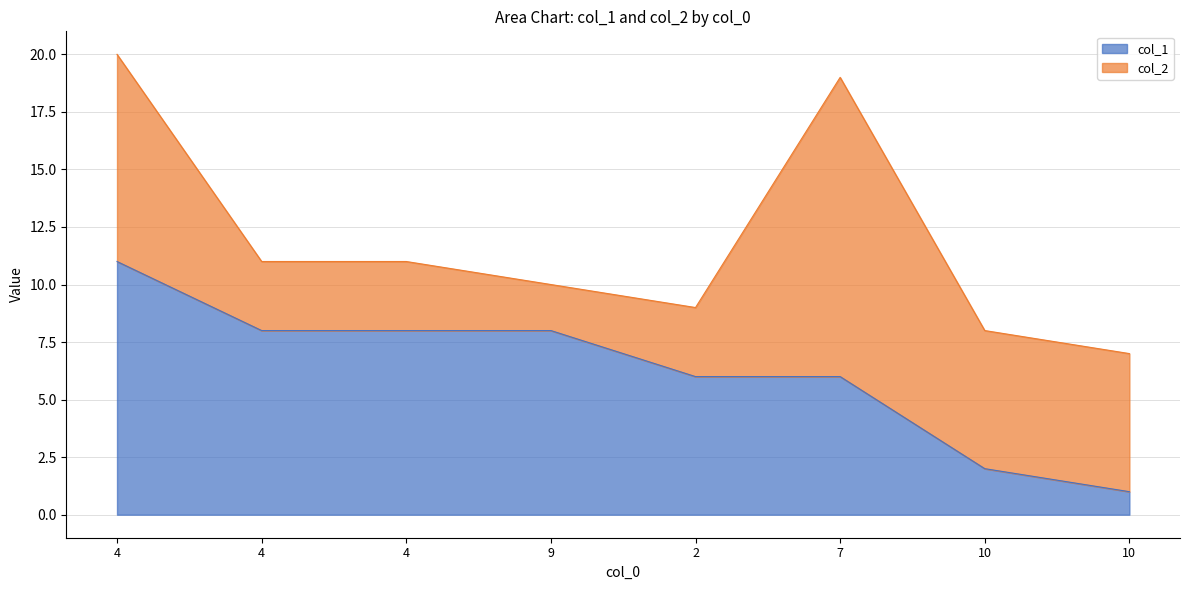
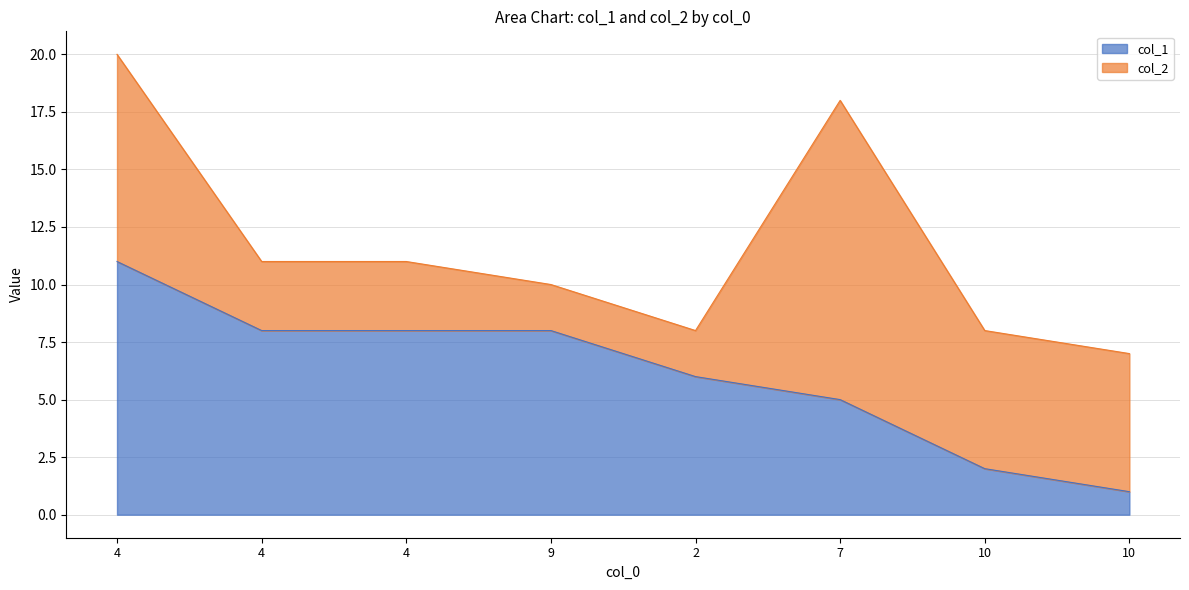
col_2, 2: 3 -> 2
col_1, 7: 6 -> 5
